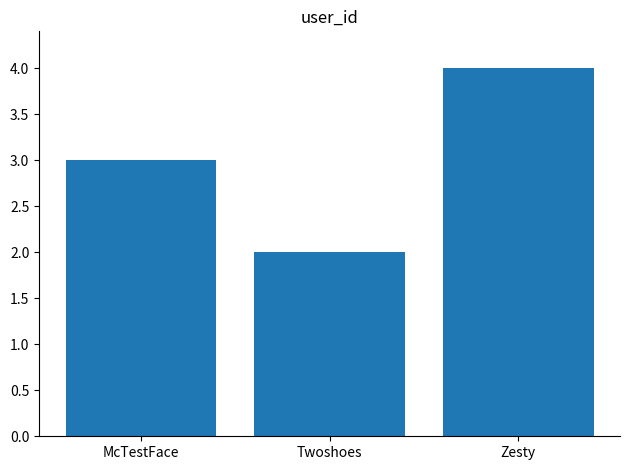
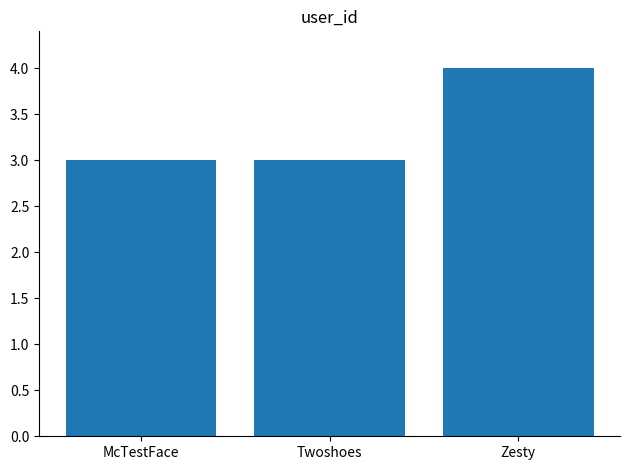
Twoshoes: 2 -> 3
